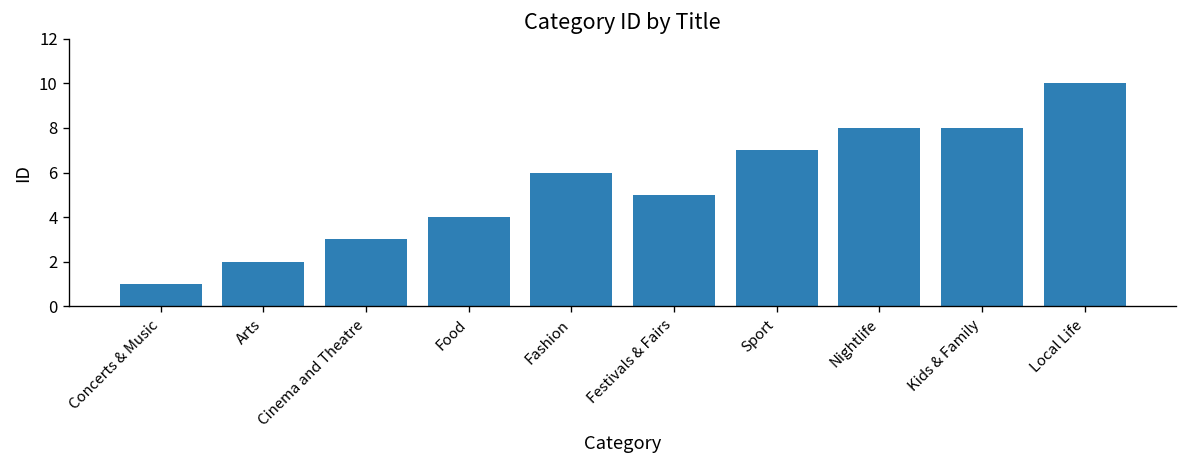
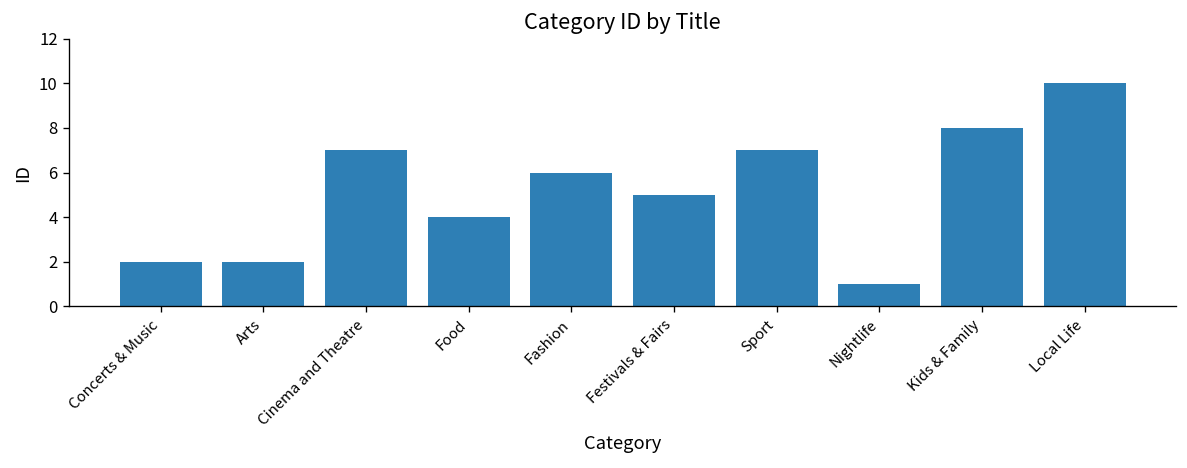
Concerts & Music: 1 -> 2
Cinema and Theatre: 3 -> 7
Nightlife: 8 -> 1
